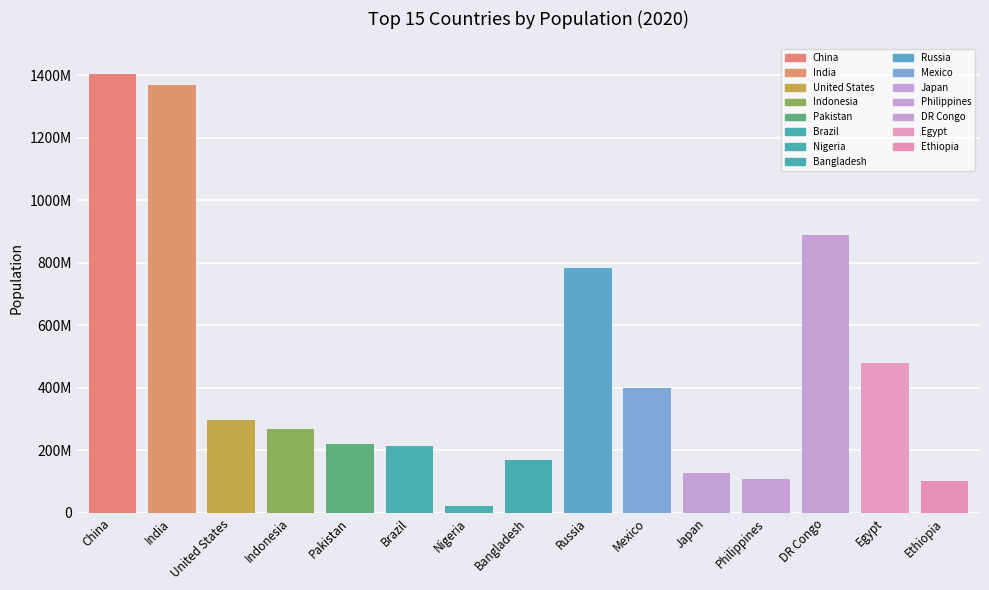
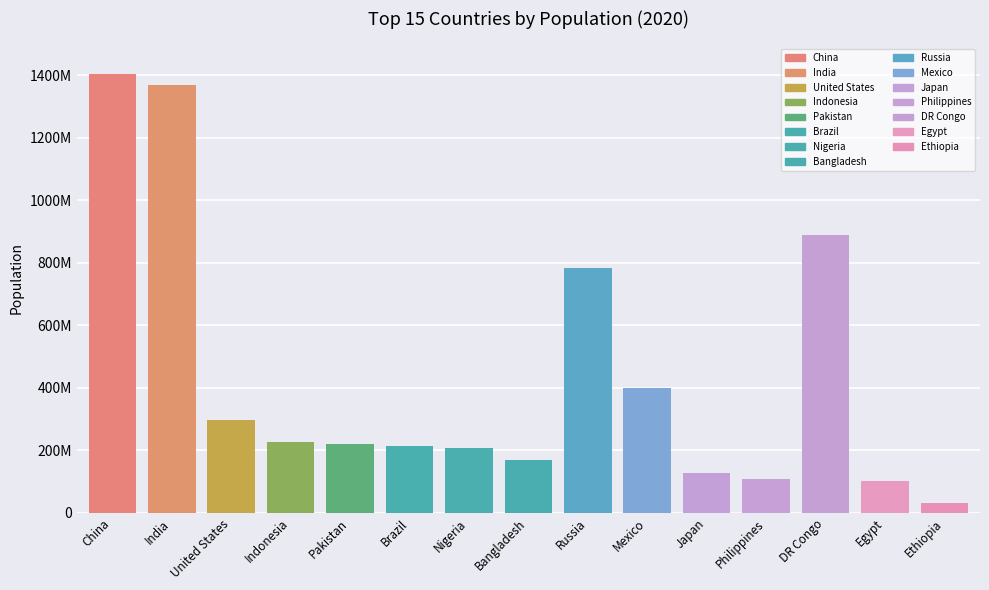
Indonesia: 270000000 -> 230000000
Nigeria: 20000000 -> 210000000
Egypt: 480000000 -> 100000000
Ethiopia: 100000000 -> 30000000
